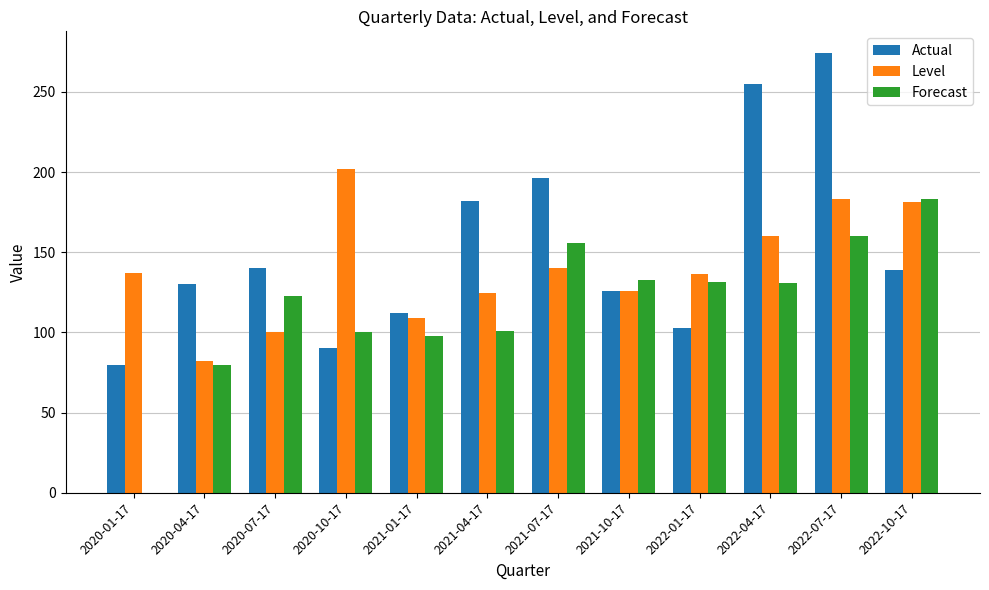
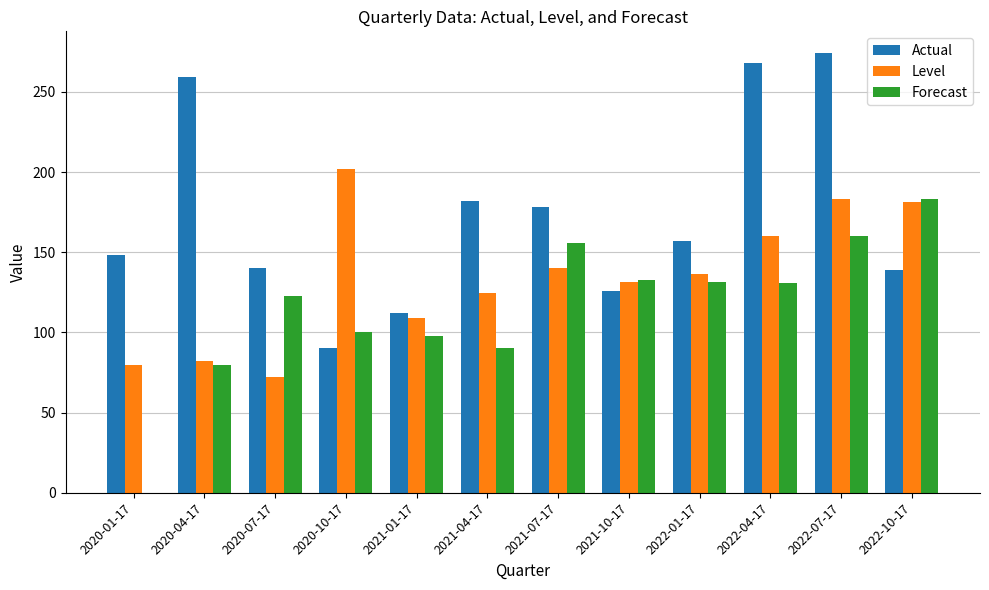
Actual, 2020-01-17: 80 -> 148
Level, 2020-01-17: 137 -> 80
Actual, 2020-04-17: 130 -> 259
Level, 2020-07-17: 100 -> 72
Forecast, 2021-04-17: 101 -> 90
Actual, 2021-07-17: 196 -> 178
Level, 2021-10-17: 126 -> 131
Actual, 2022-01-17: 103 -> 157
Actual, 2022-04-17: 255 -> 268
